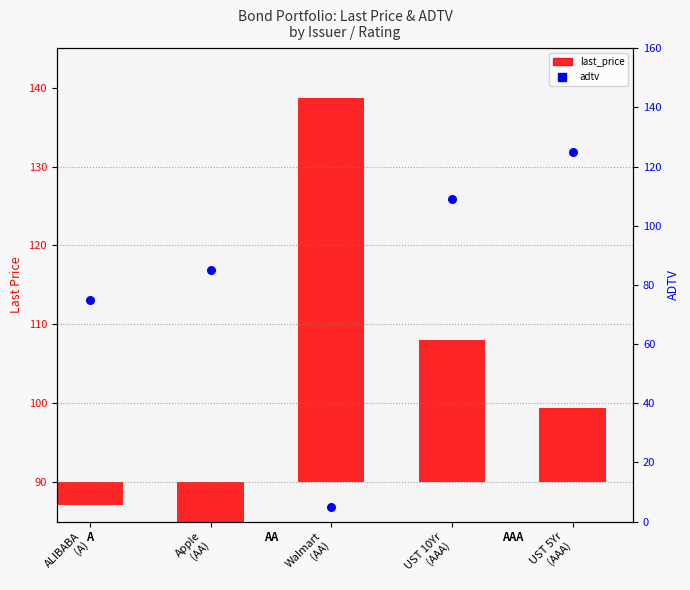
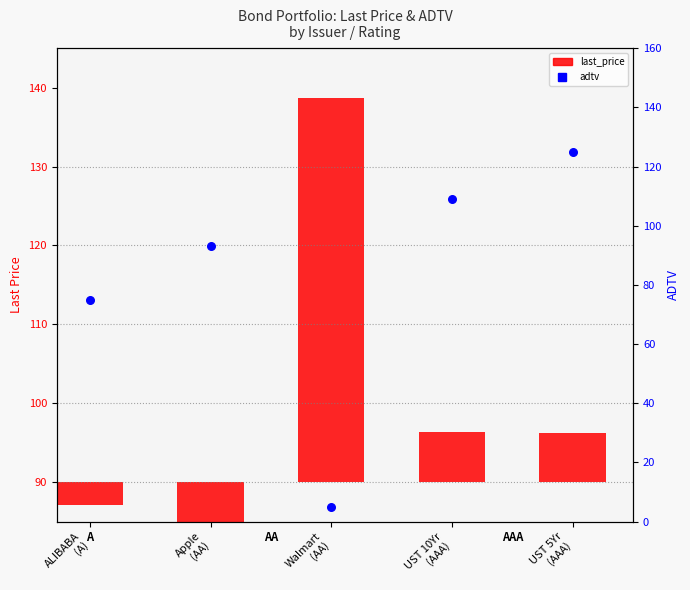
last_price, UST 10Yr (AAA): 108 -> 96
last_price, UST 5Yr (AAA): 99 -> 96
adtv, Apple (AA): 85 -> 93
